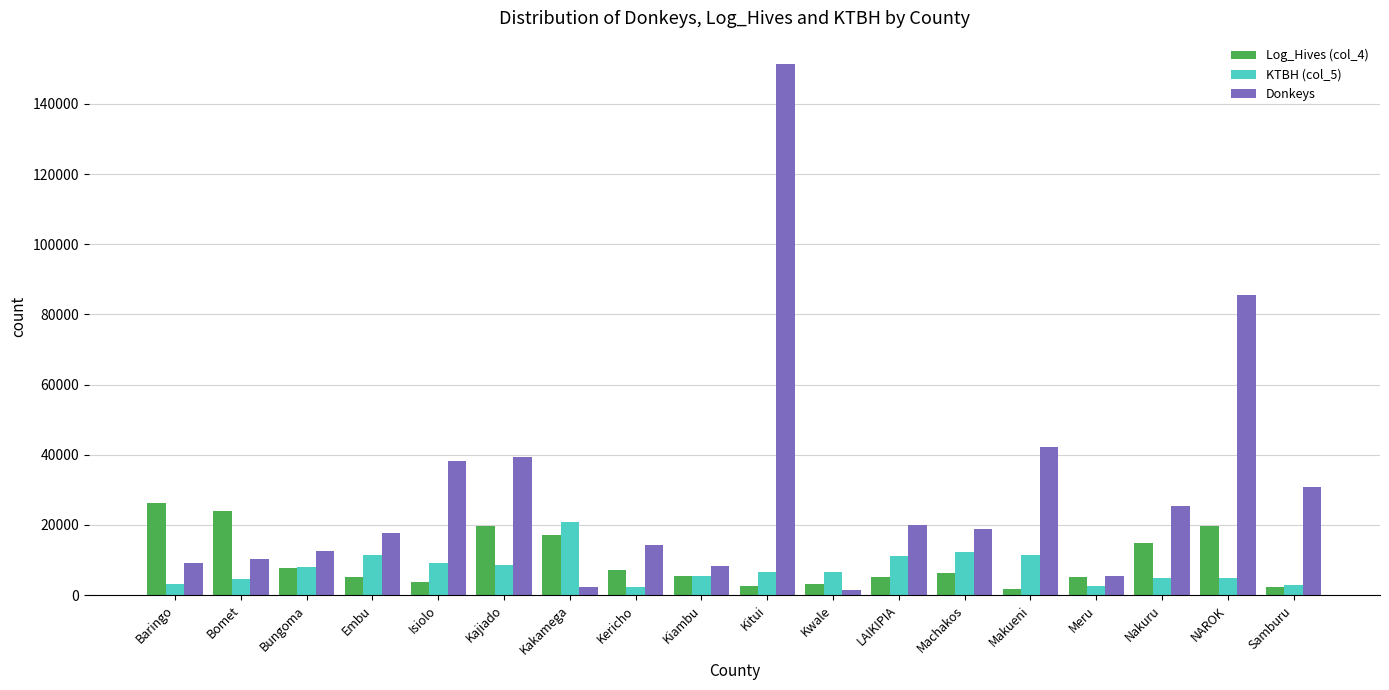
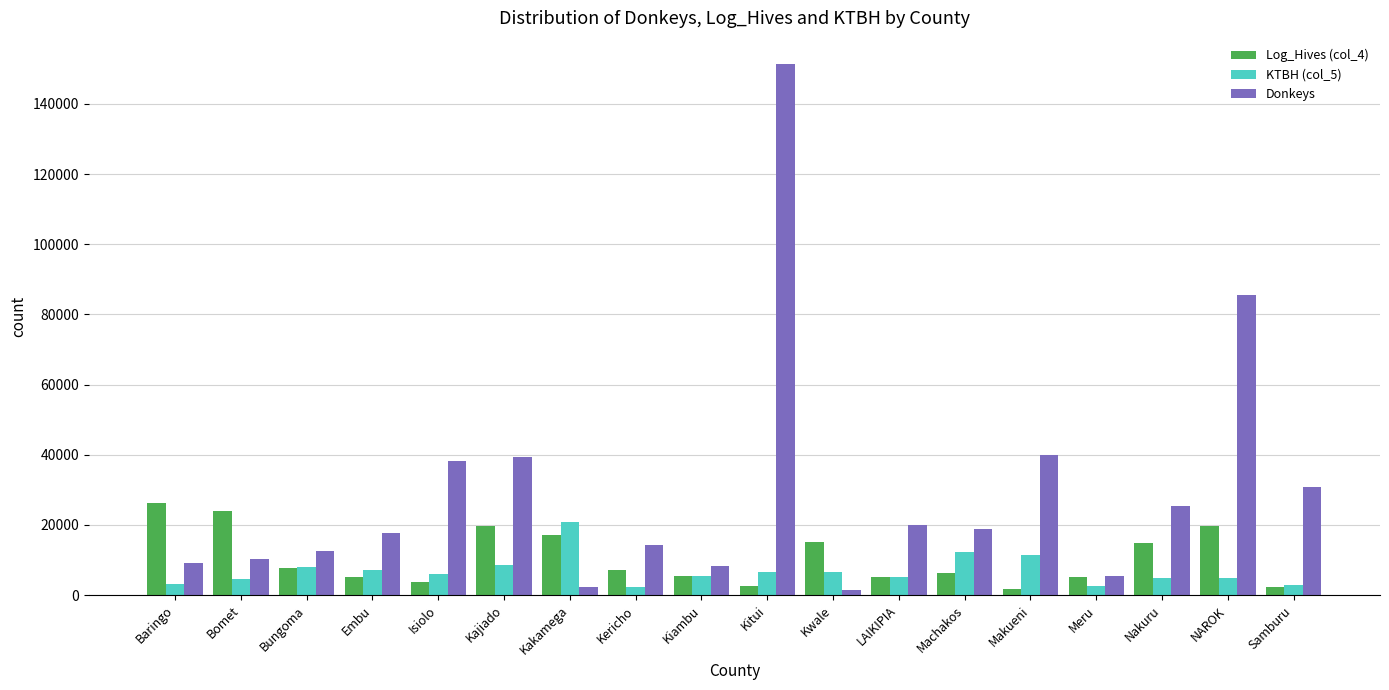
KTBH (col_5), Embu: 12000 -> 7000
KTBH (col_5), Isiolo: 9000 -> 6000
Log_Hives (col_4), Kwale: 3000 -> 15000
KTBH (col_5), LAIKIPIA: 11000 -> 5000
Donkeys, Makueni: 42000 -> 40000
